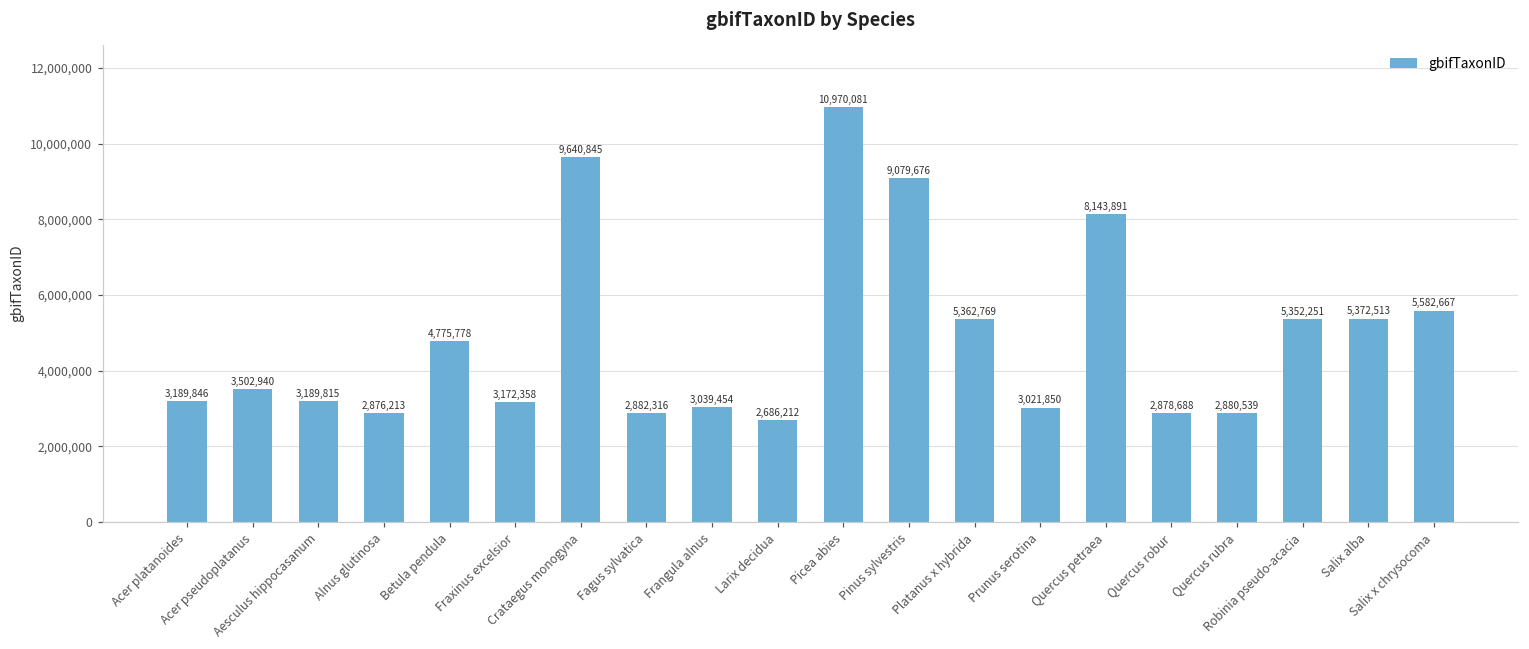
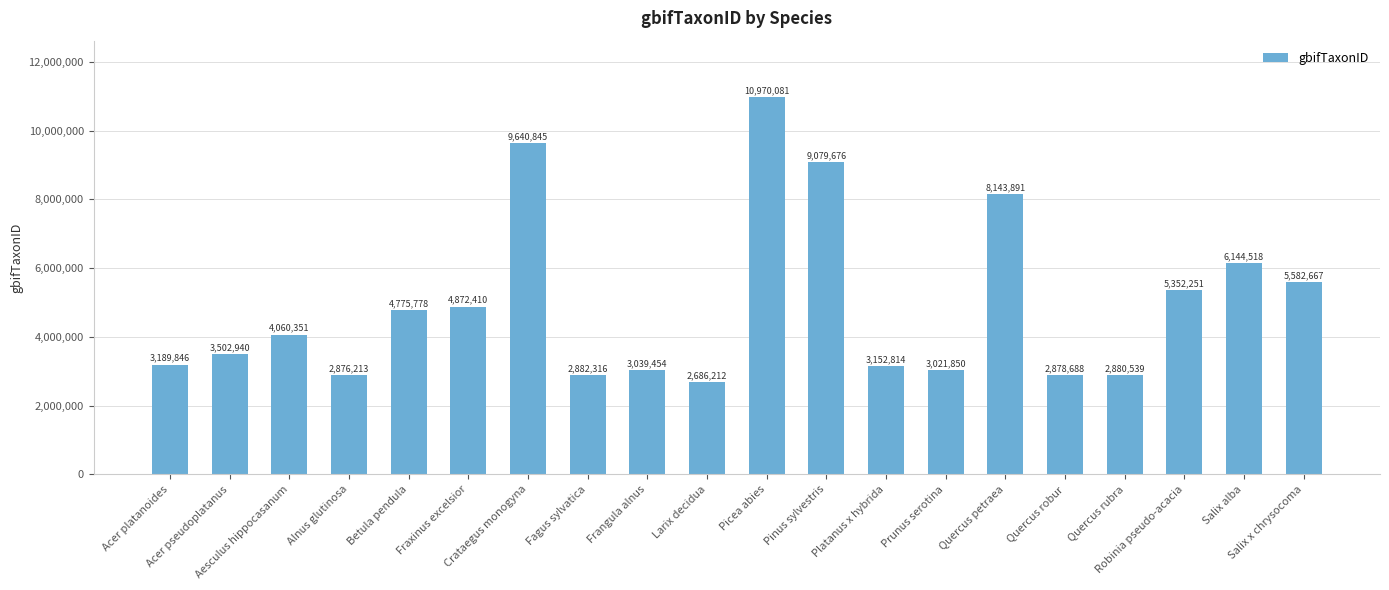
Aesculus hippocasanum: 3,189,815 -> 4,060,351
Fraxinus excelsior: 3,172,358 -> 4,872,410
Platanus x hybrida: 5,362,769 -> 3,152,814
Salix alba: 5,372,513 -> 6,144,518
